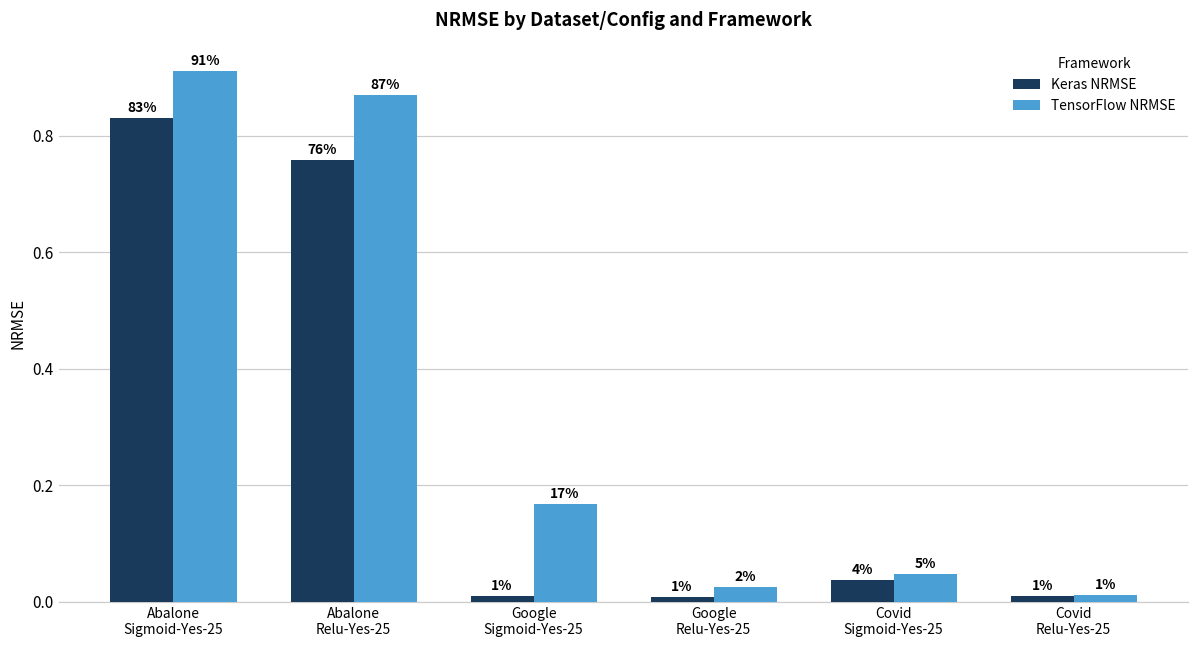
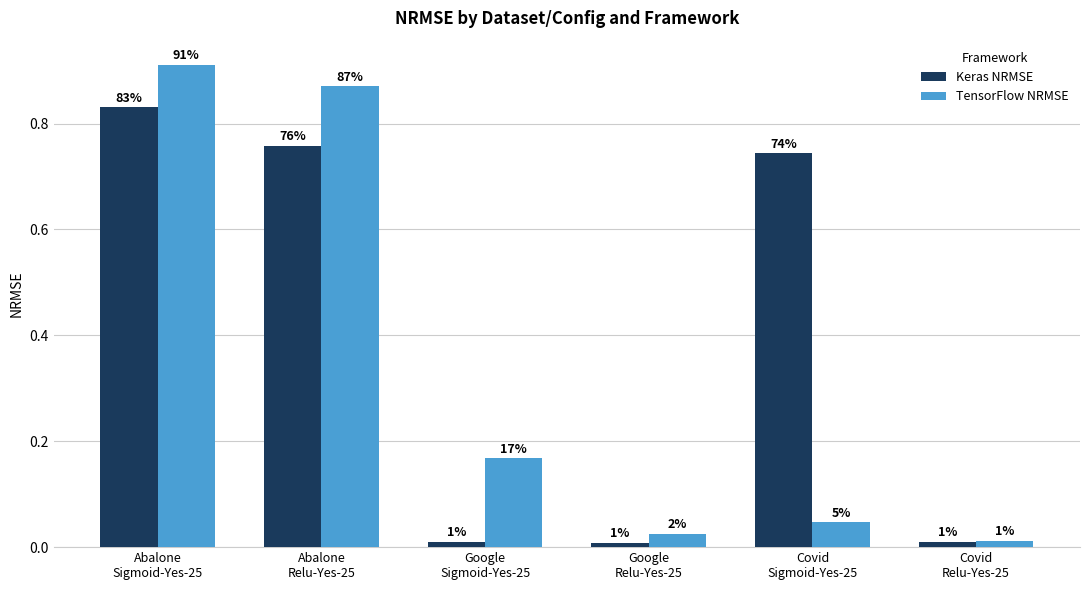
Keras NRMSE, Covid Sigmoid-Yes-25: 4% -> 74%
